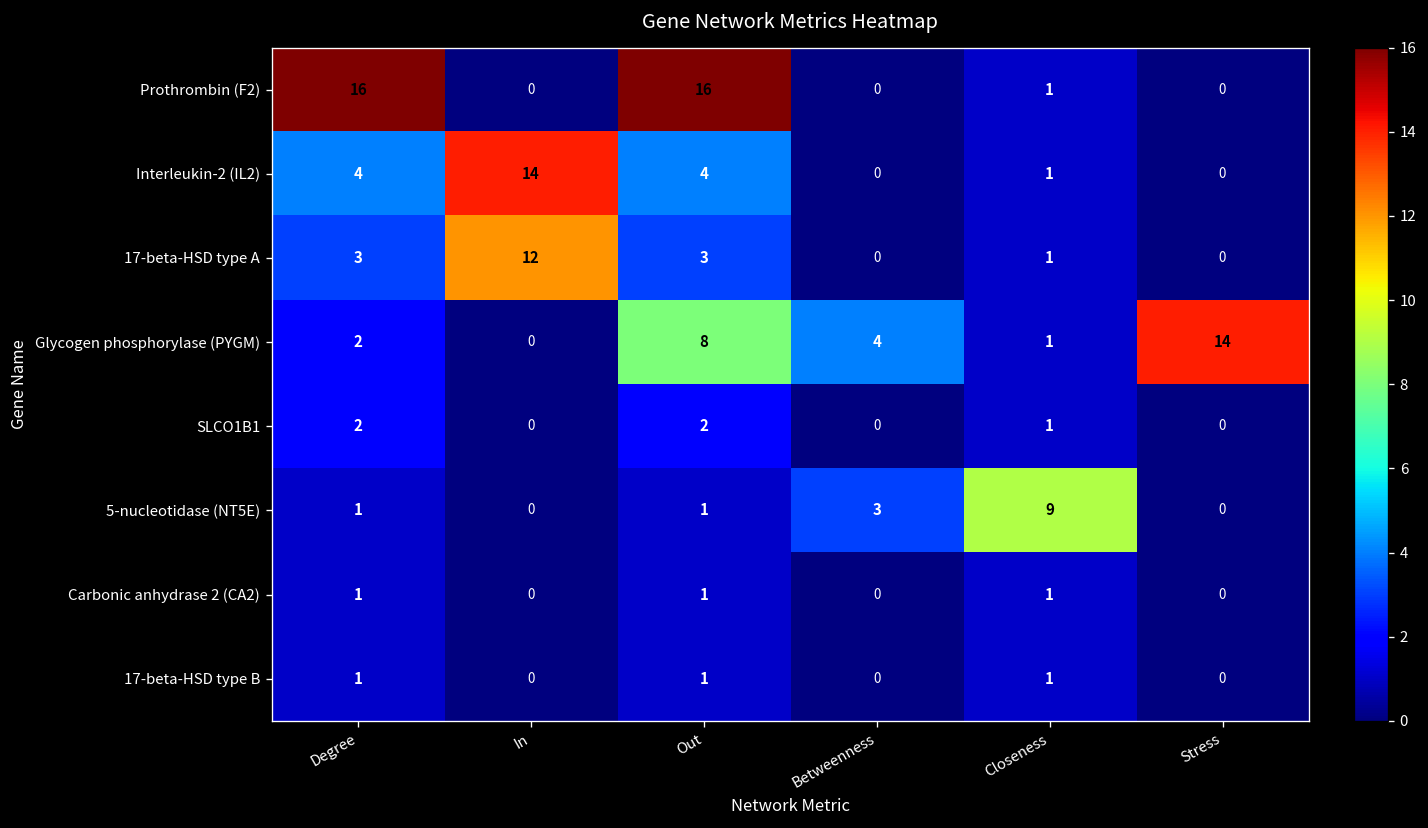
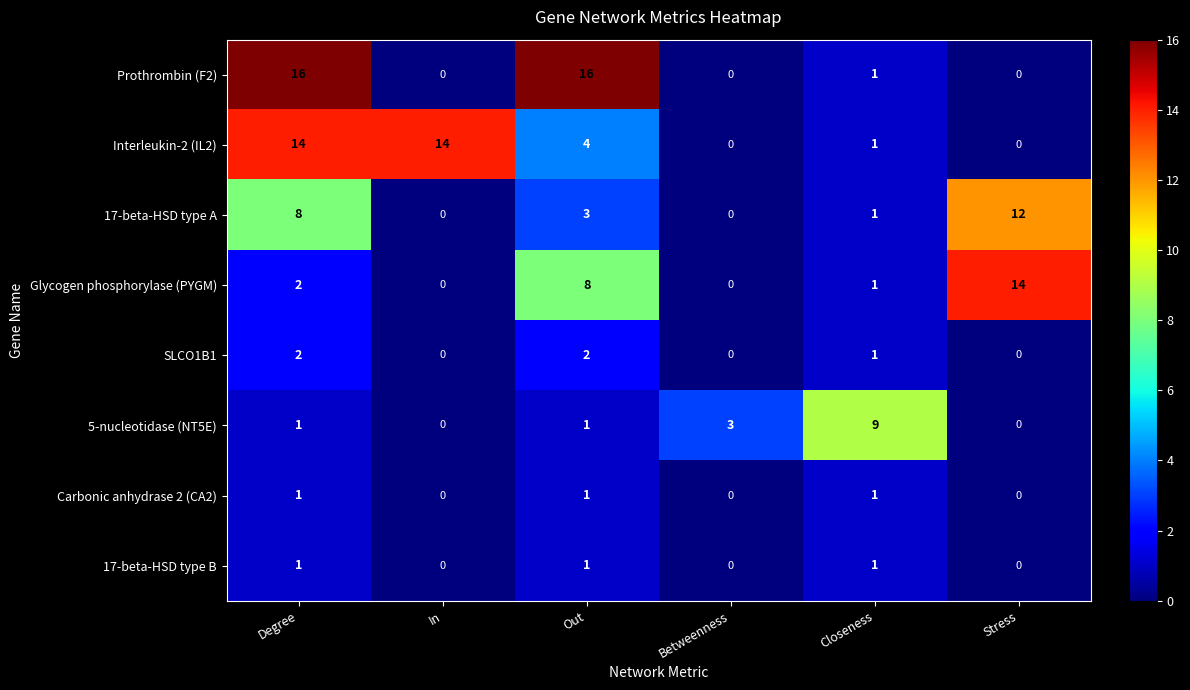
Interleukin-2 (IL2), Degree: 4 -> 14
17-beta-HSD type A, Degree: 3 -> 8
17-beta-HSD type A, In: 12 -> 0
17-beta-HSD type A, Stress: 0 -> 12
Glycogen phosphorylase (PYGM), Betweenness: 4 -> 0
